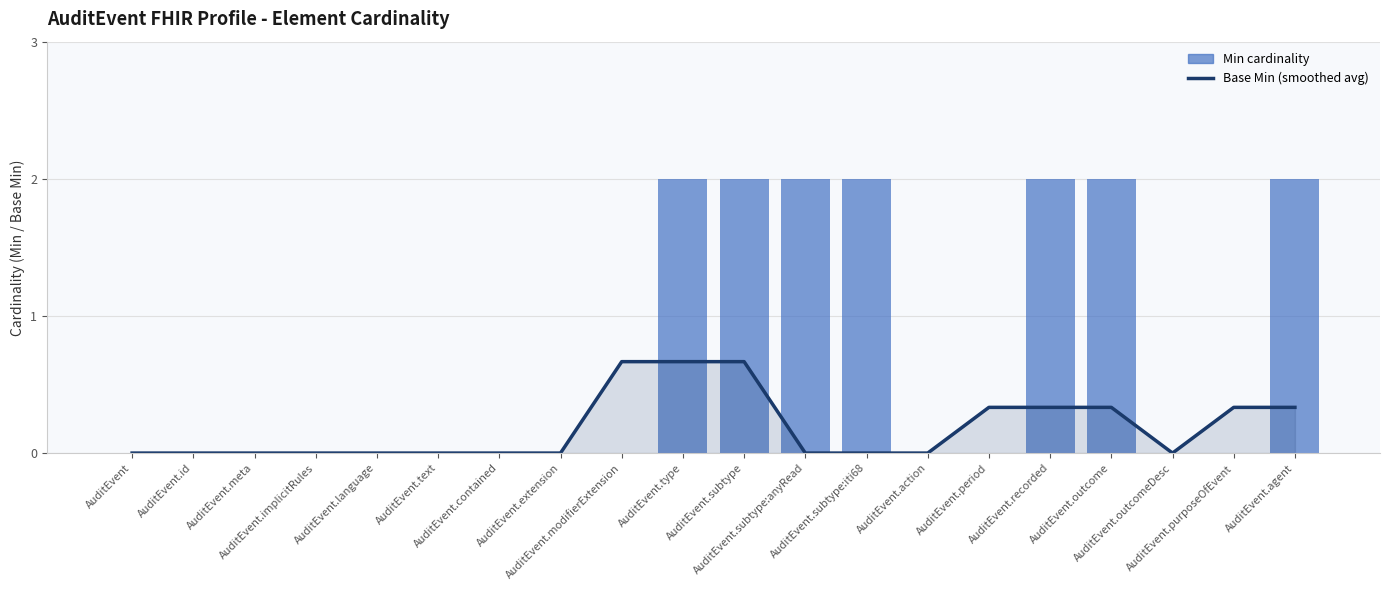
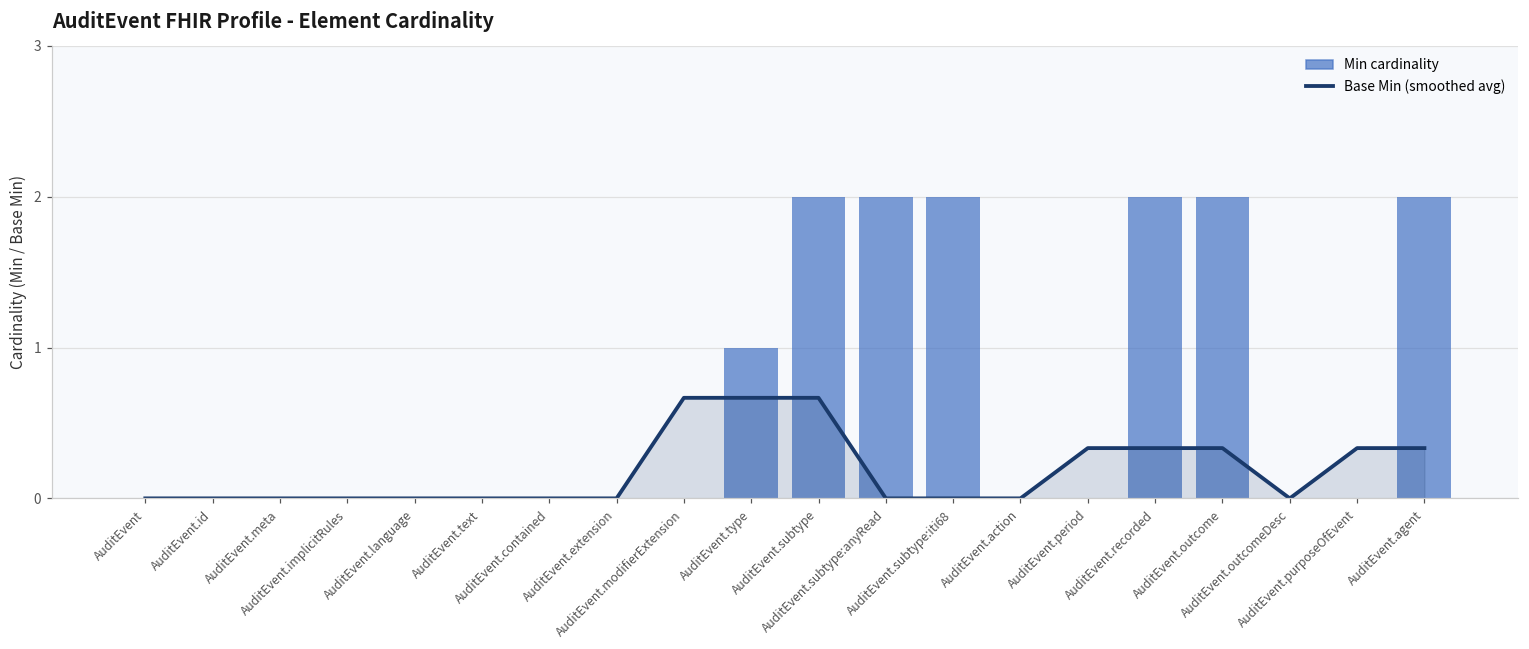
Min cardinality, AuditEvent.type: 2 -> 1
